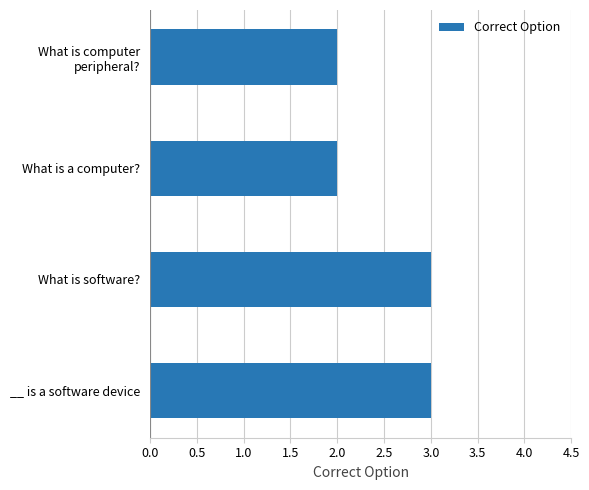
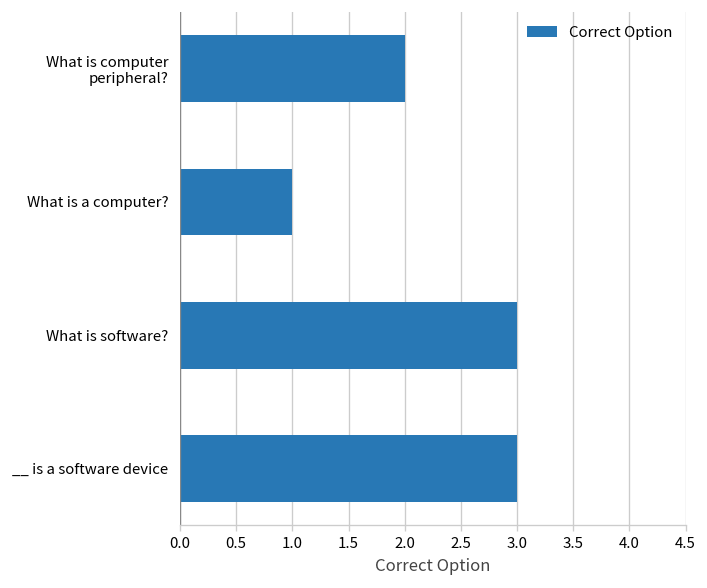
What is a computer?: 2 -> 1
